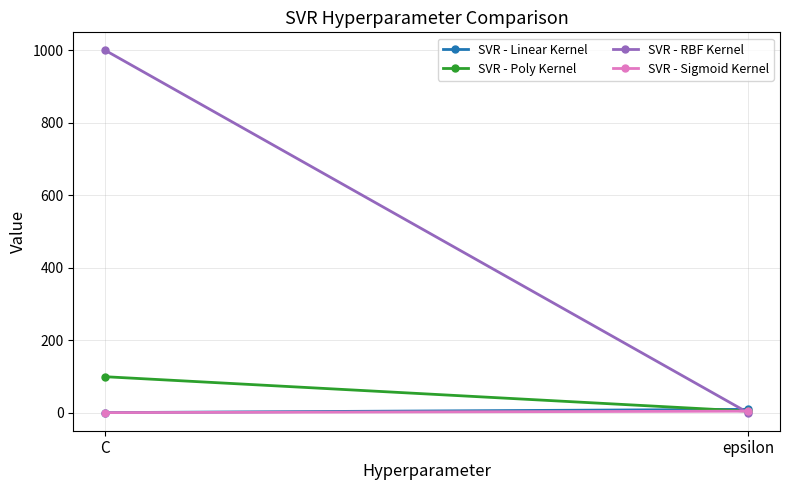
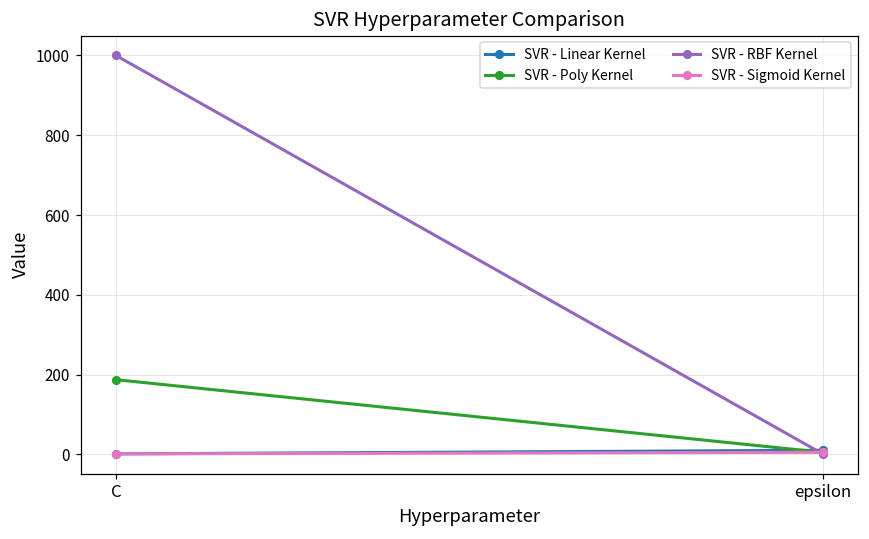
SVR - Poly Kernel, C: 100 -> 190
